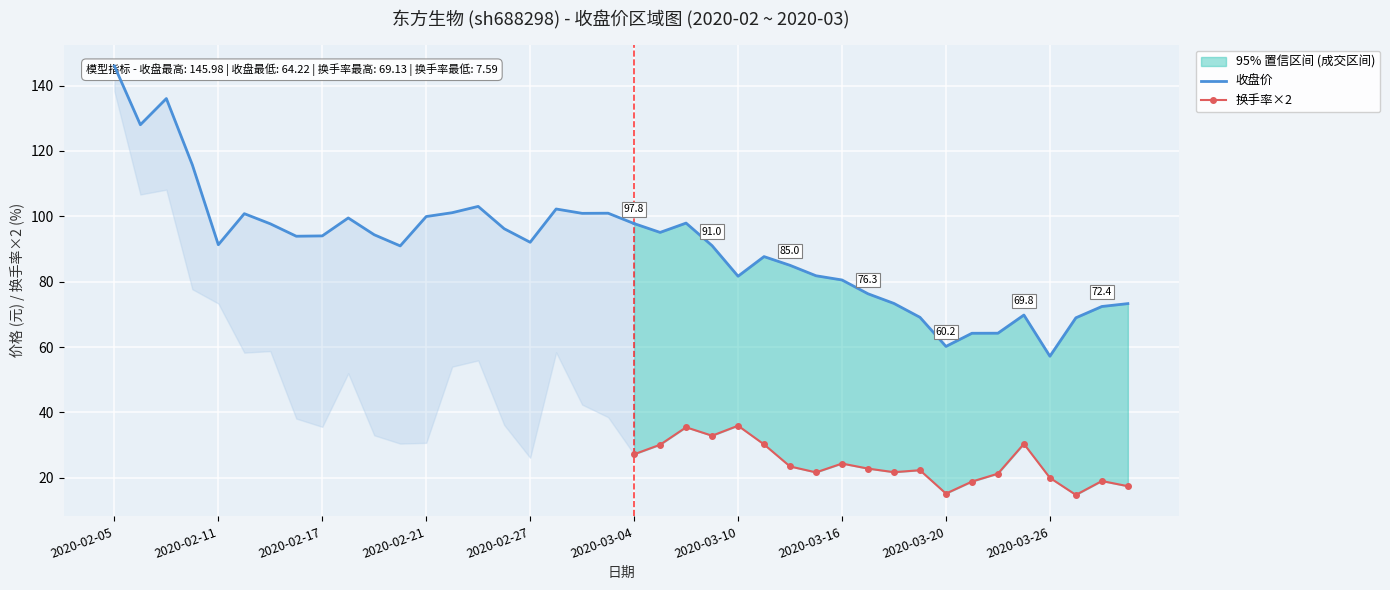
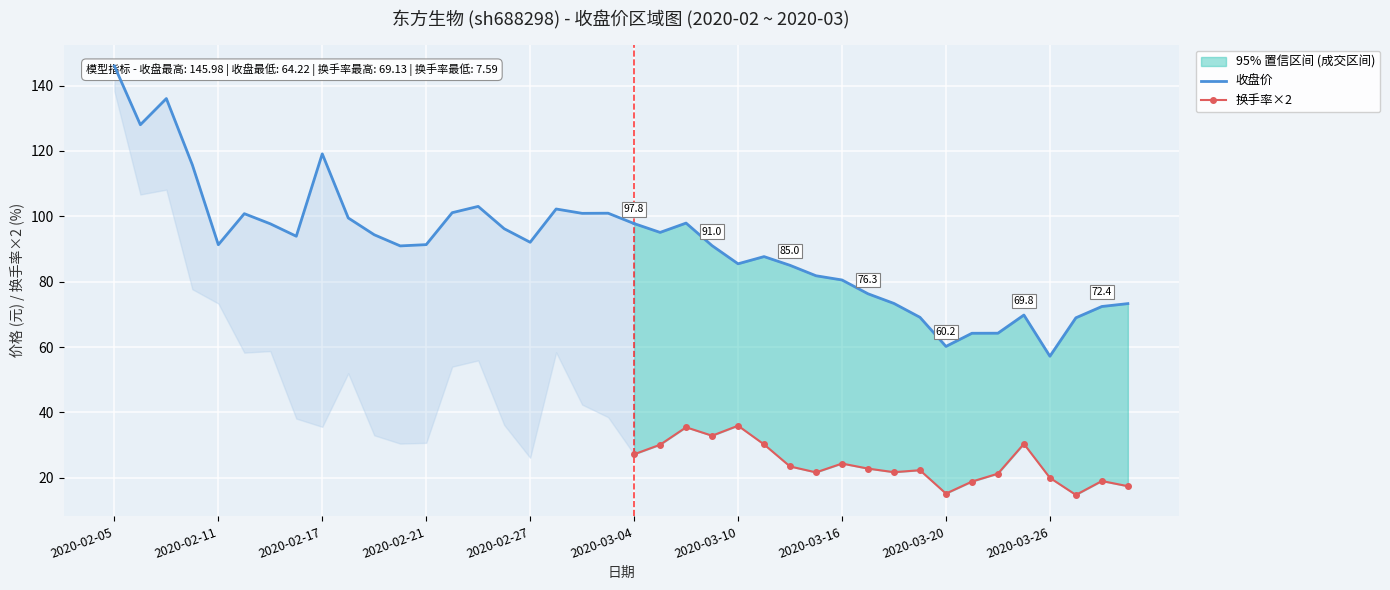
收盘价, 2020-02-17: 94 -> 119
收盘价, 2020-02-21: 100 -> 91
95% 置信区间 (成交区间), 2020-03-10: 82 -> 85
